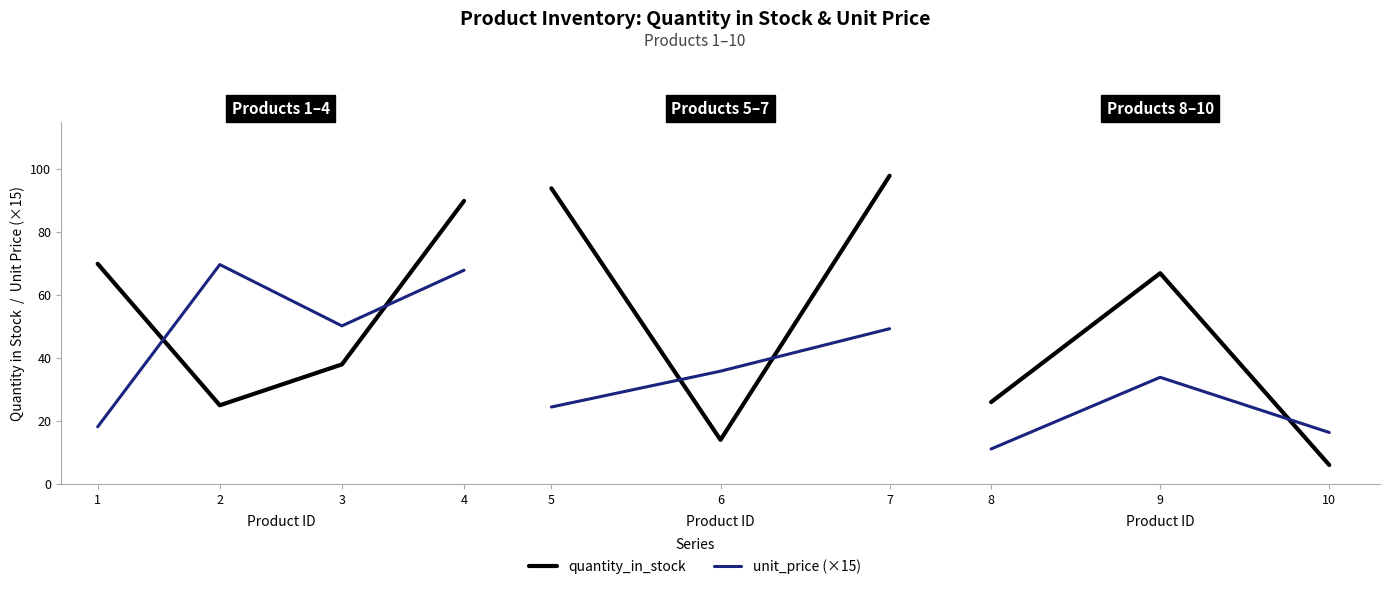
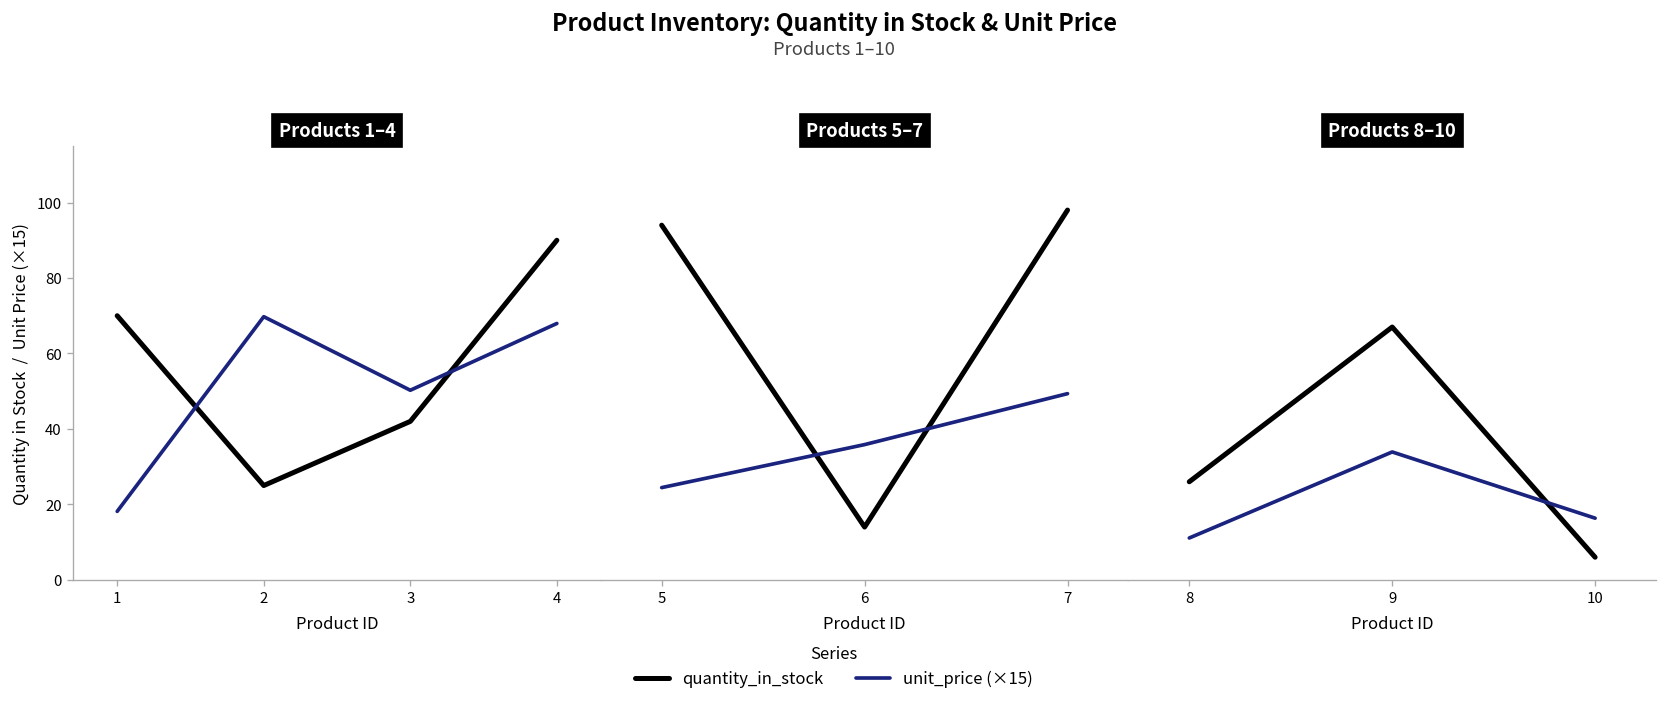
Products 1–4, quantity_in_stock, 3: 38 -> 42
